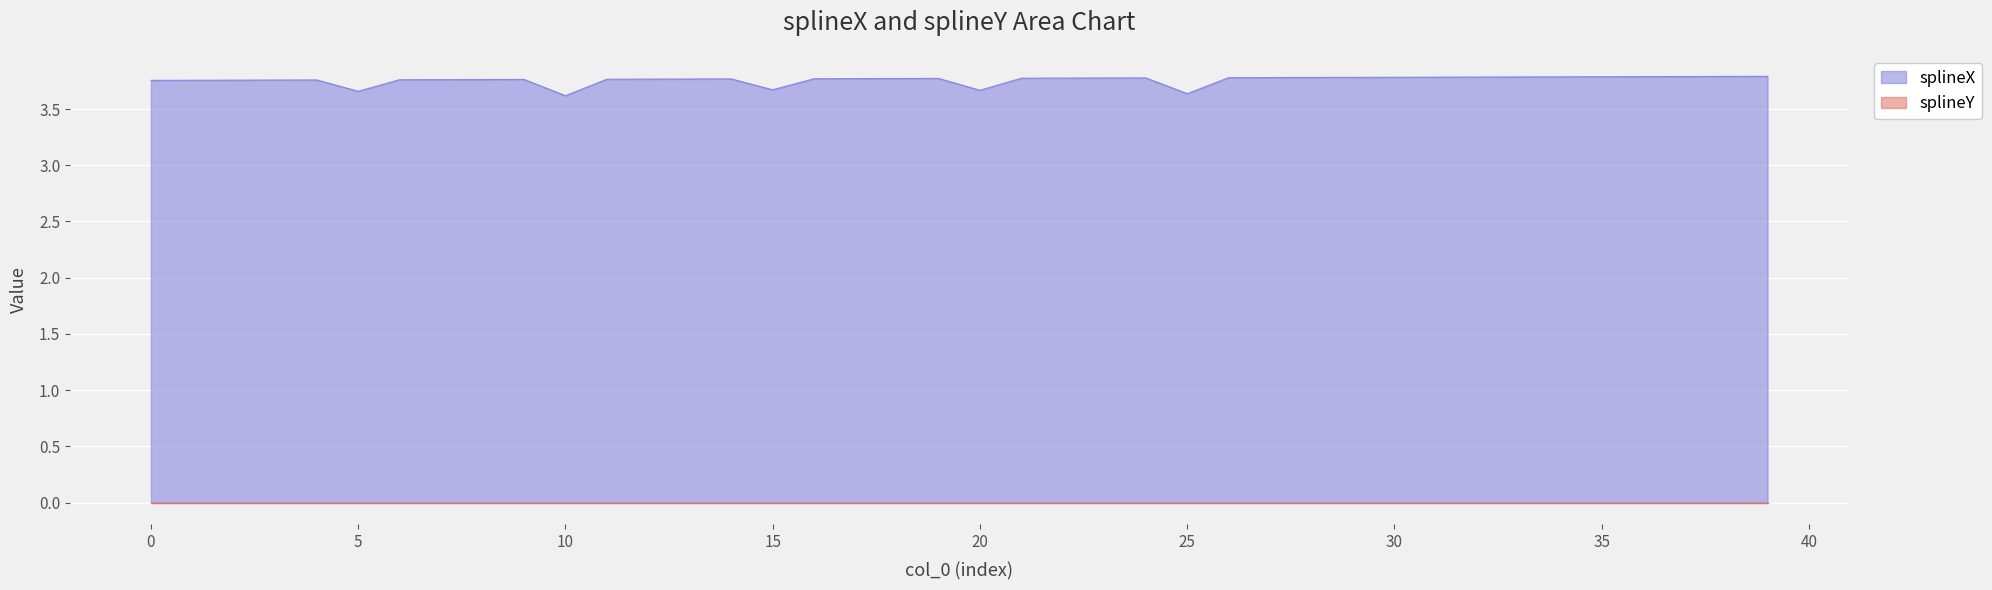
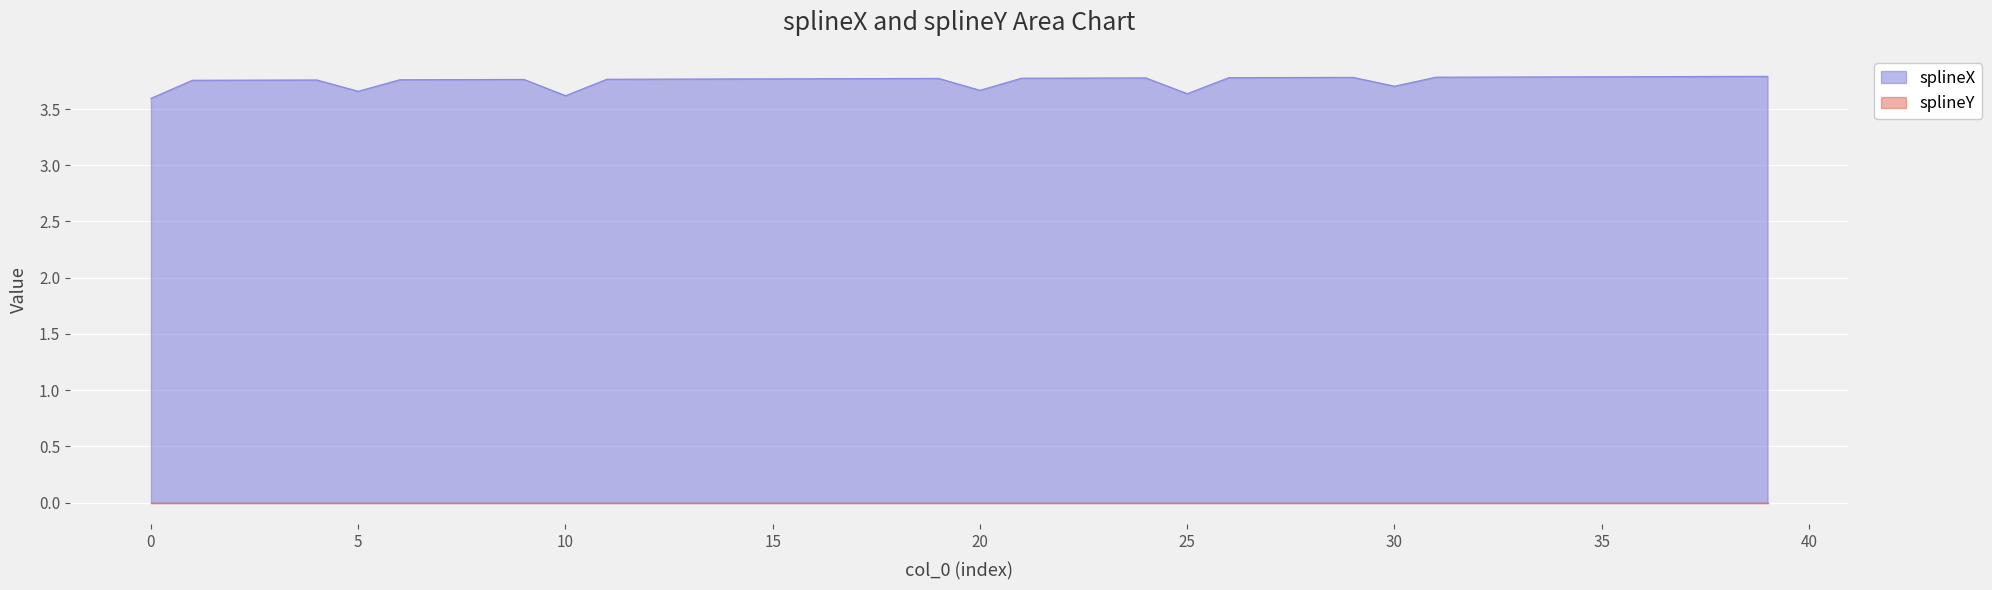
splineX, 0: 3.75 -> 3.60
splineX, 15: 3.67 -> 3.77
splineX, 30: 3.78 -> 3.70
